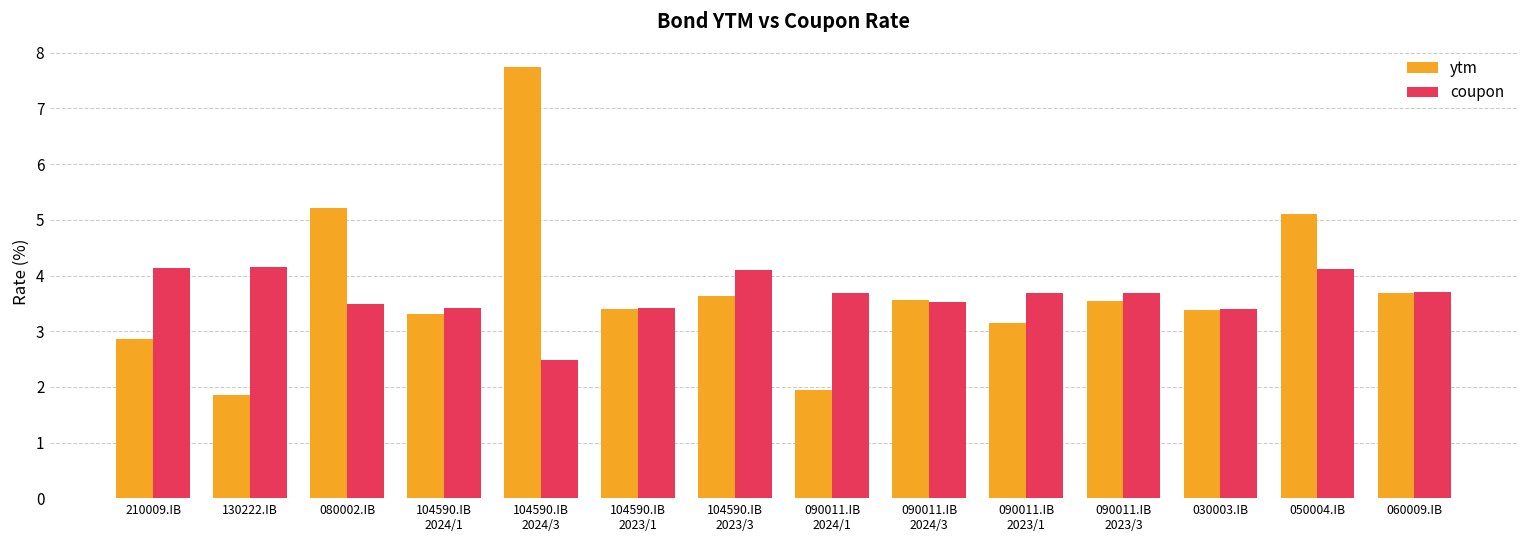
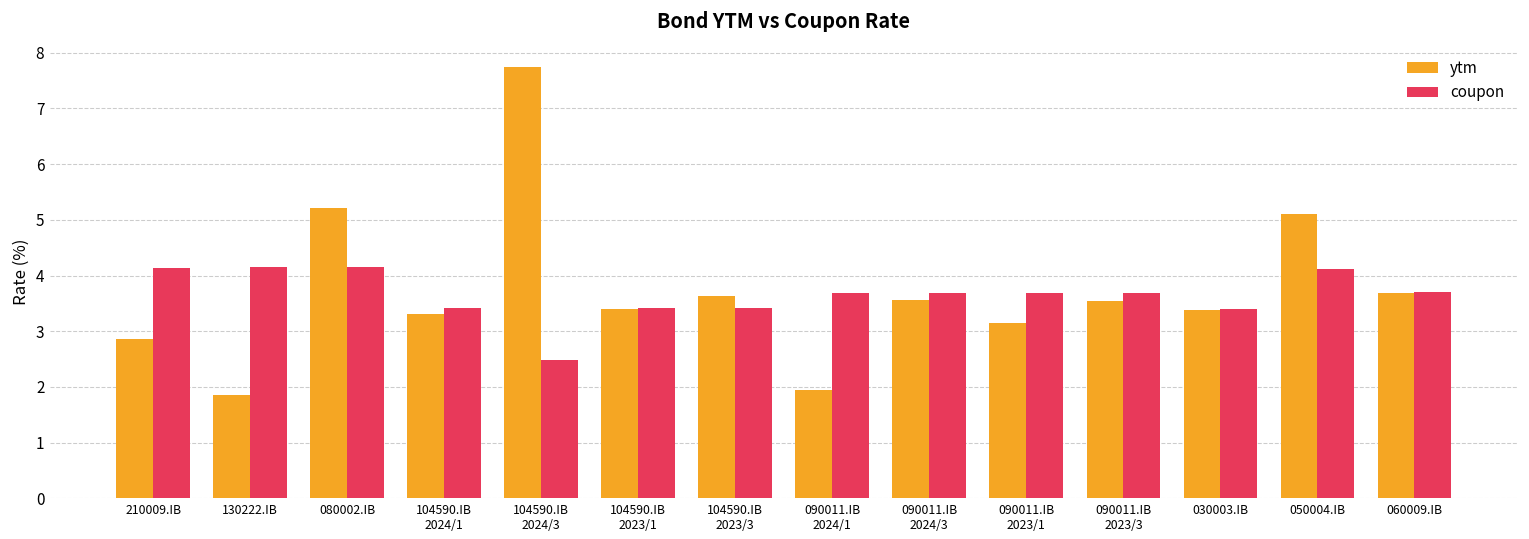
coupon, 080002.IB: 3.5 -> 4.2
coupon, 104590.IB 2023/3: 4.1 -> 3.4
coupon, 090011.IB 2024/3: 3.5 -> 3.7
